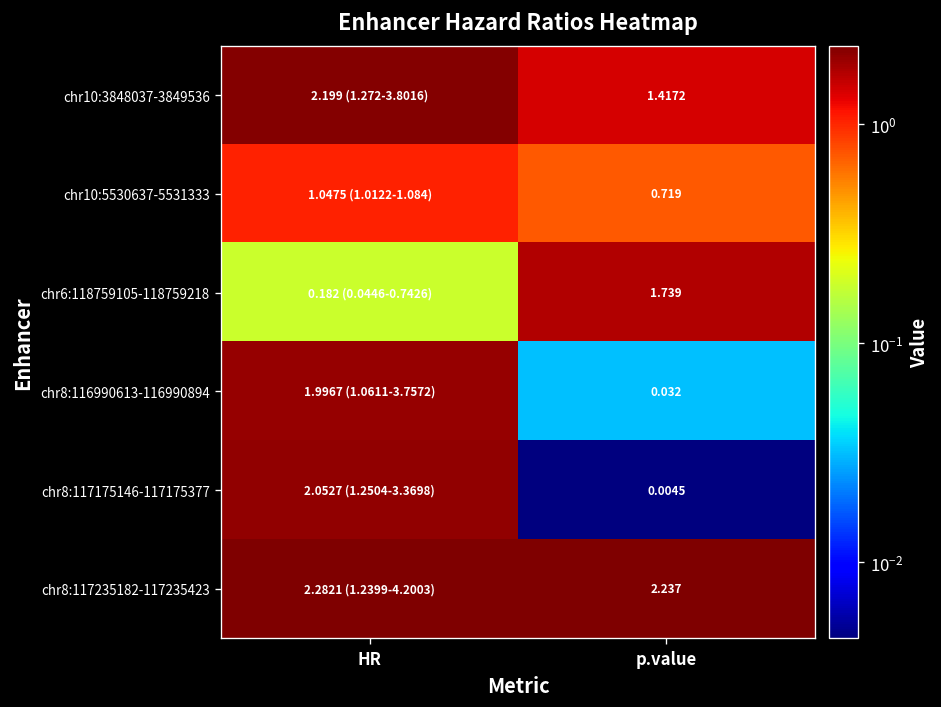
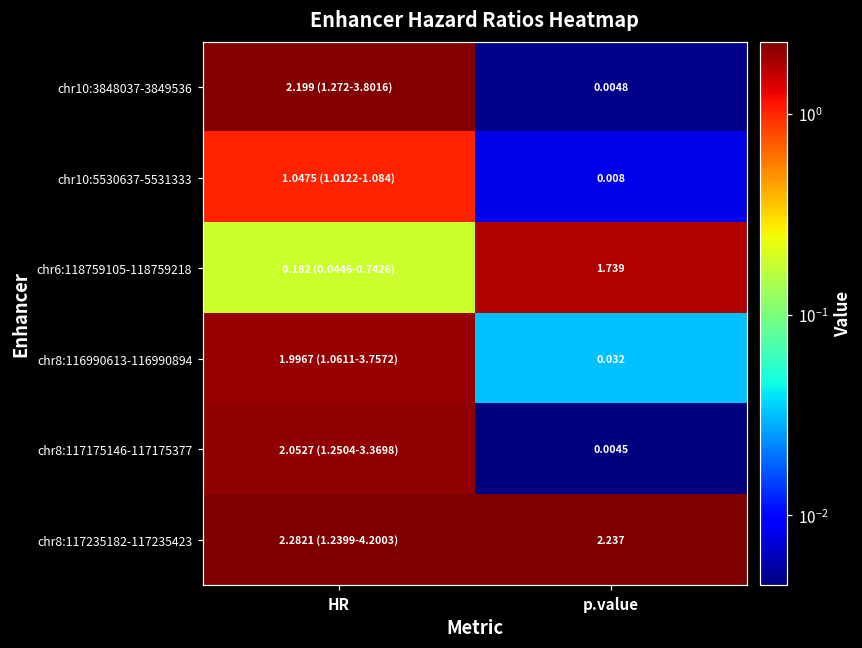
chr10:3848037-3849536, p.value: 1.4172 -> 0.0048
chr10:5530637-5531333, p.value: 0.719 -> 0.008
